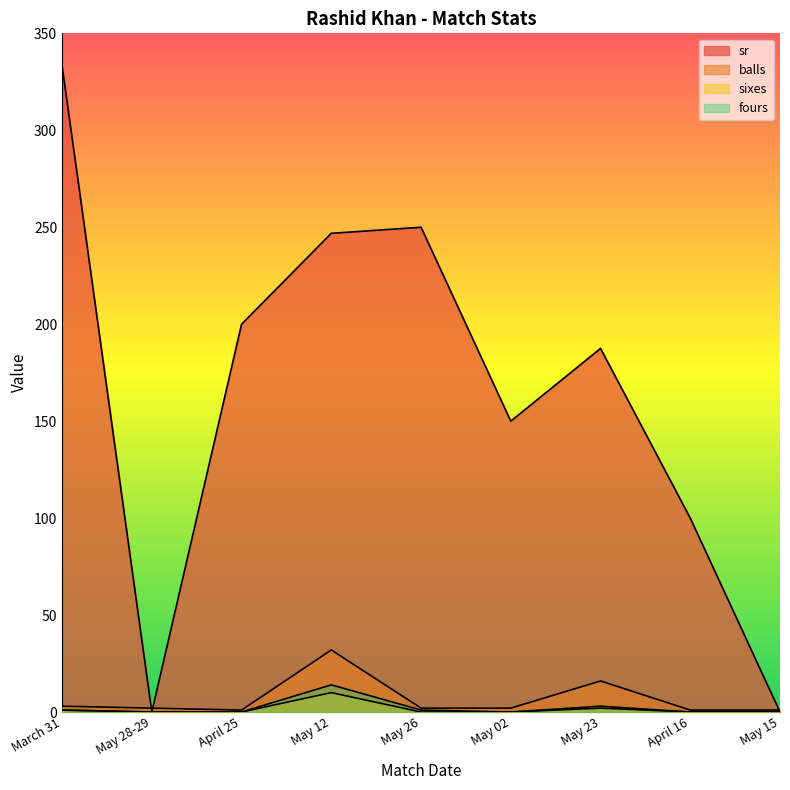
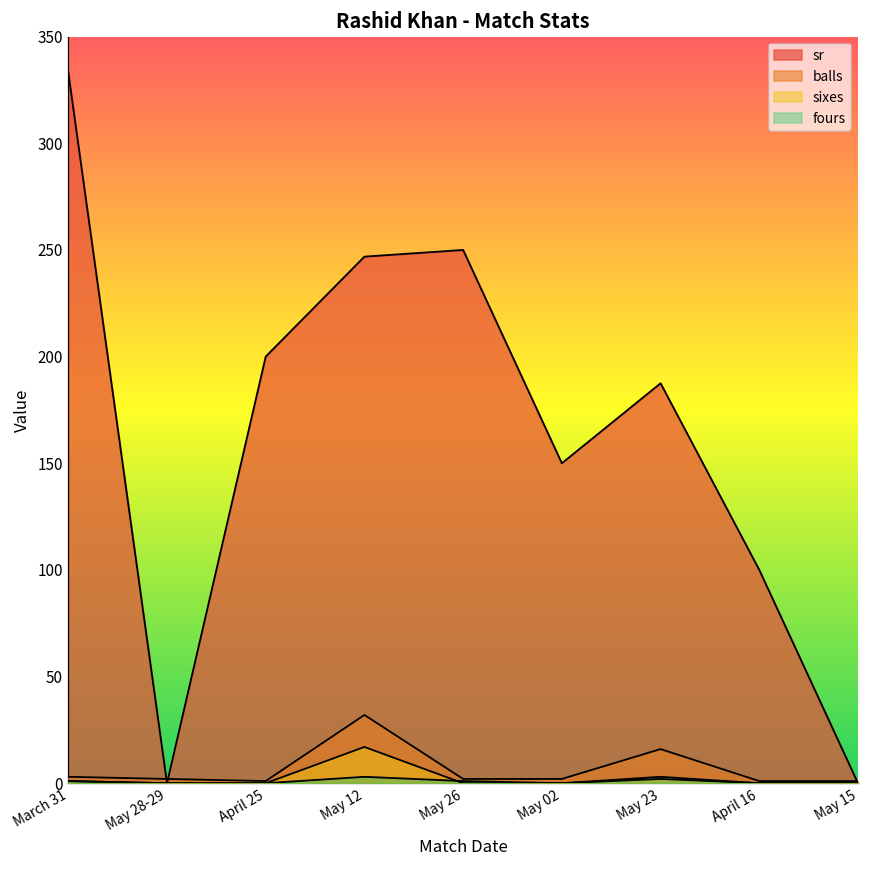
sixes, May 12: 10 -> 17
fours, May 12: 14 -> 3
